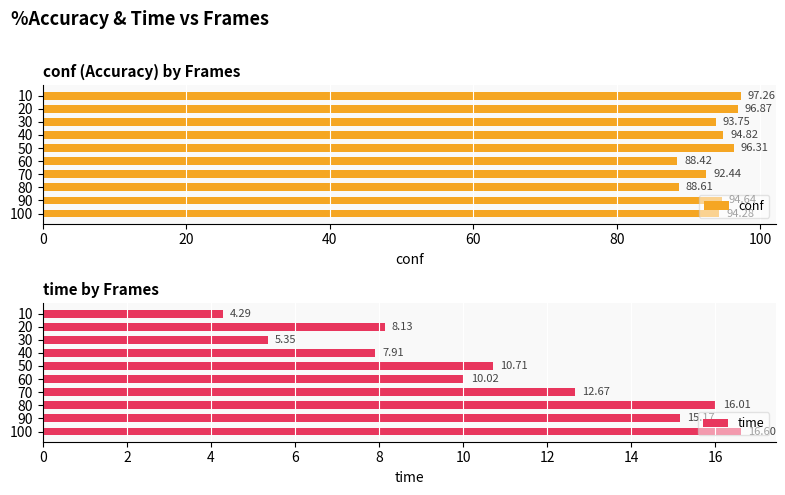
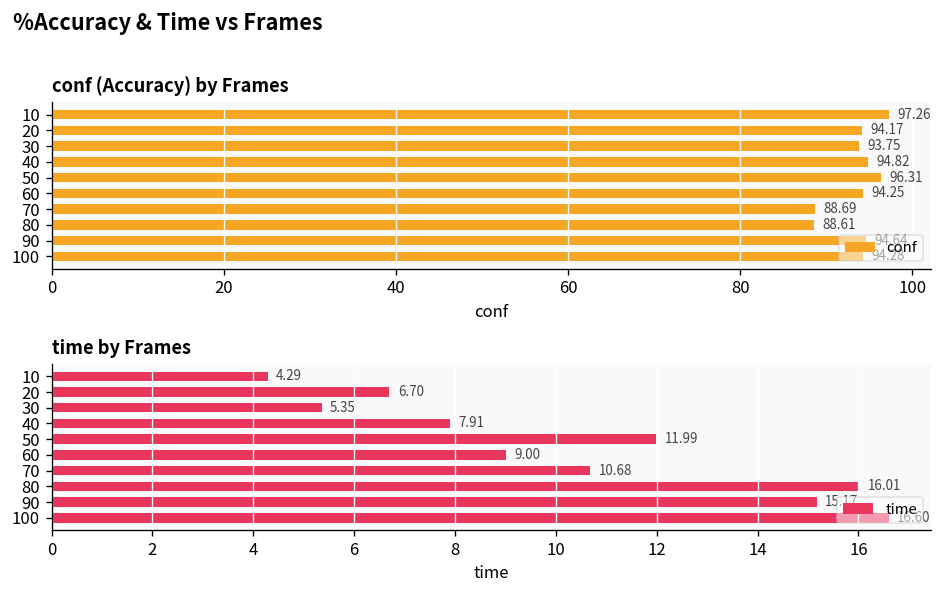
conf (Accuracy) by Frames, 20: 96.87 -> 94.17
conf (Accuracy) by Frames, 60: 88.42 -> 94.25
conf (Accuracy) by Frames, 70: 92.44 -> 88.69
time by Frames, 20: 8.13 -> 6.70
time by Frames, 50: 10.71 -> 11.99
time by Frames, 60: 10.02 -> 9.00
time by Frames, 70: 12.67 -> 10.68
